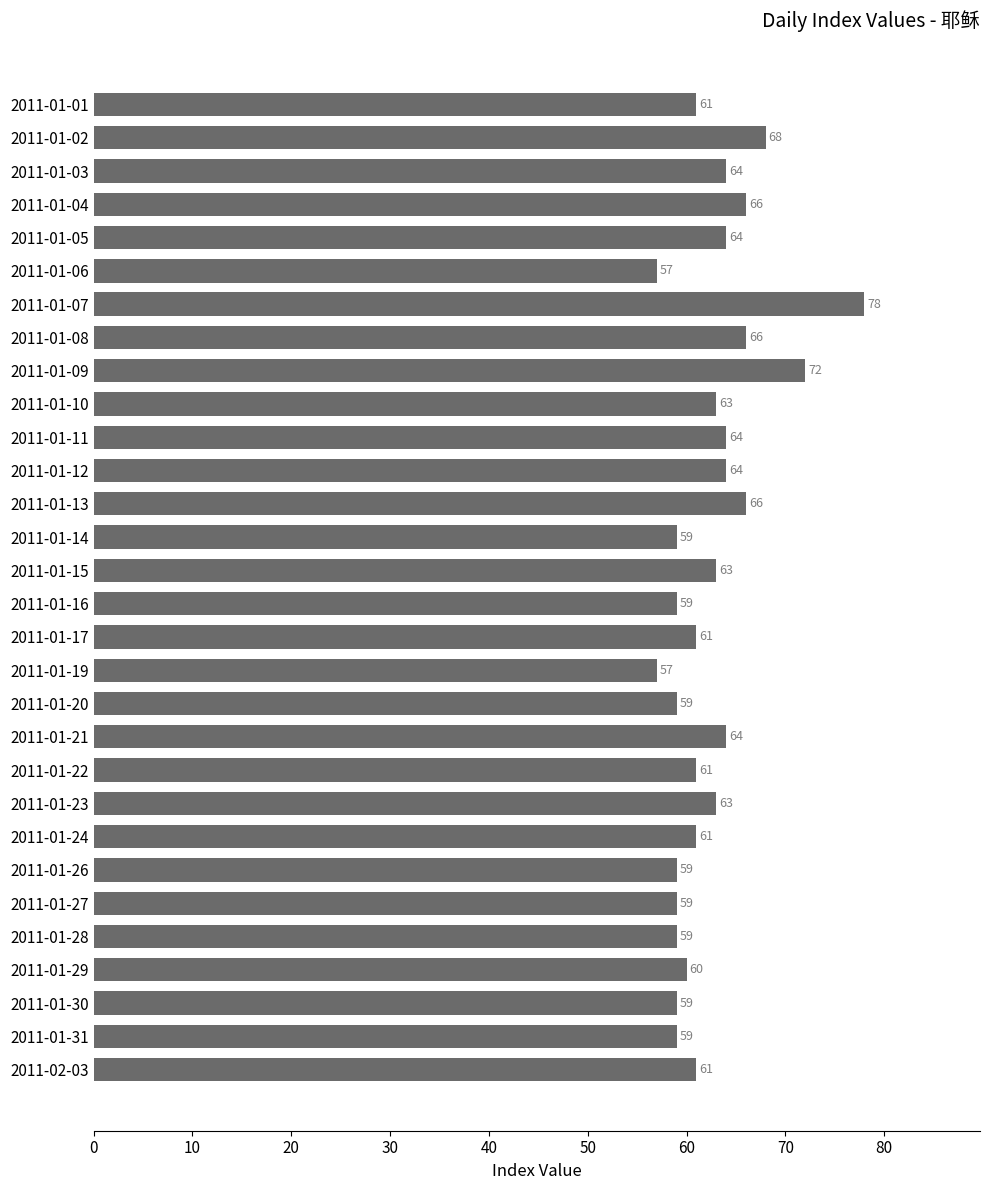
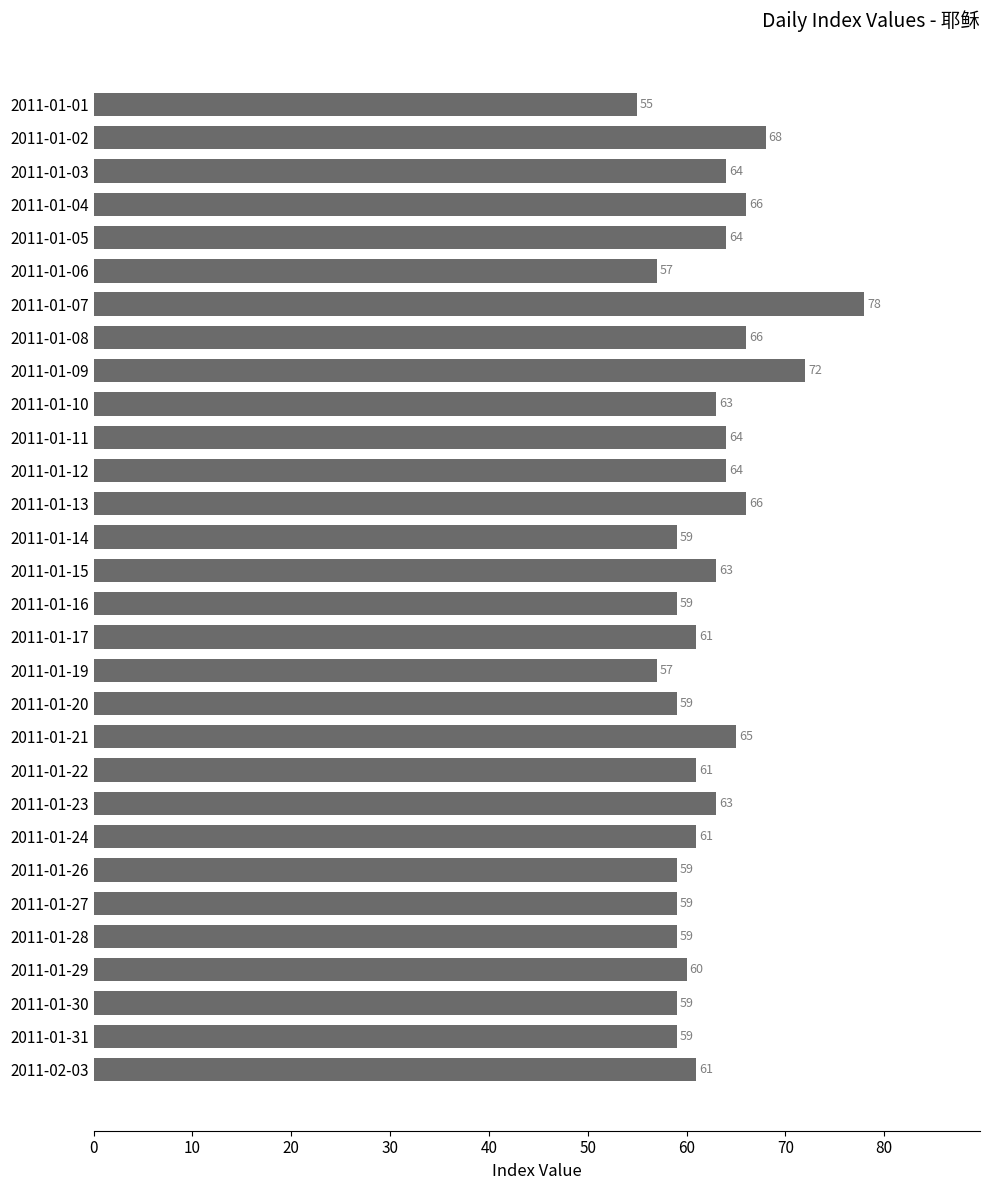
2011-01-01: 61 -> 55
2011-01-21: 64 -> 65
